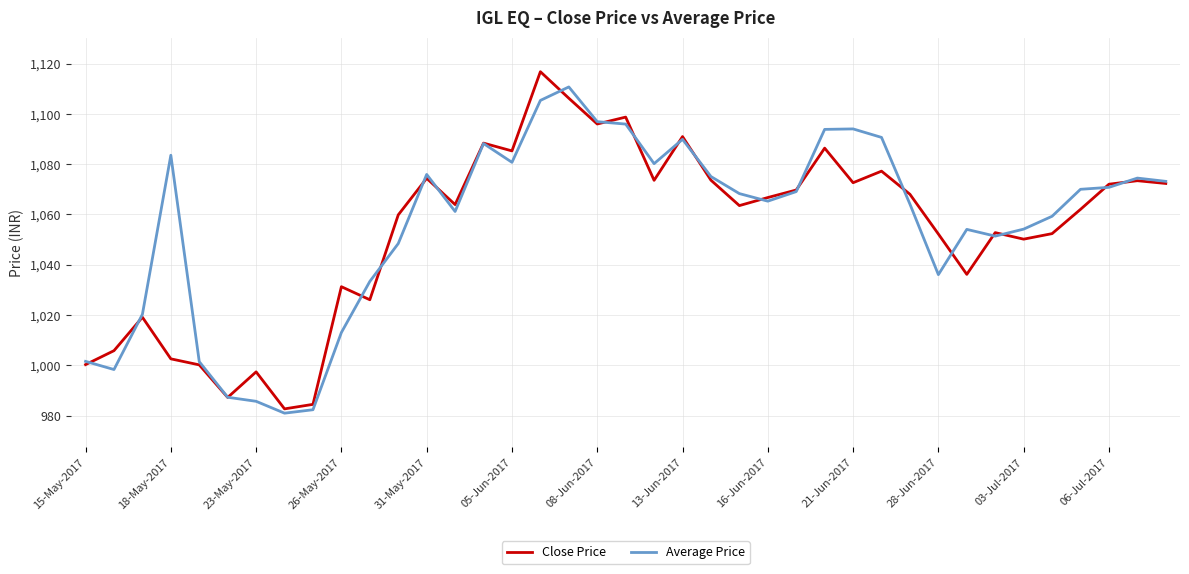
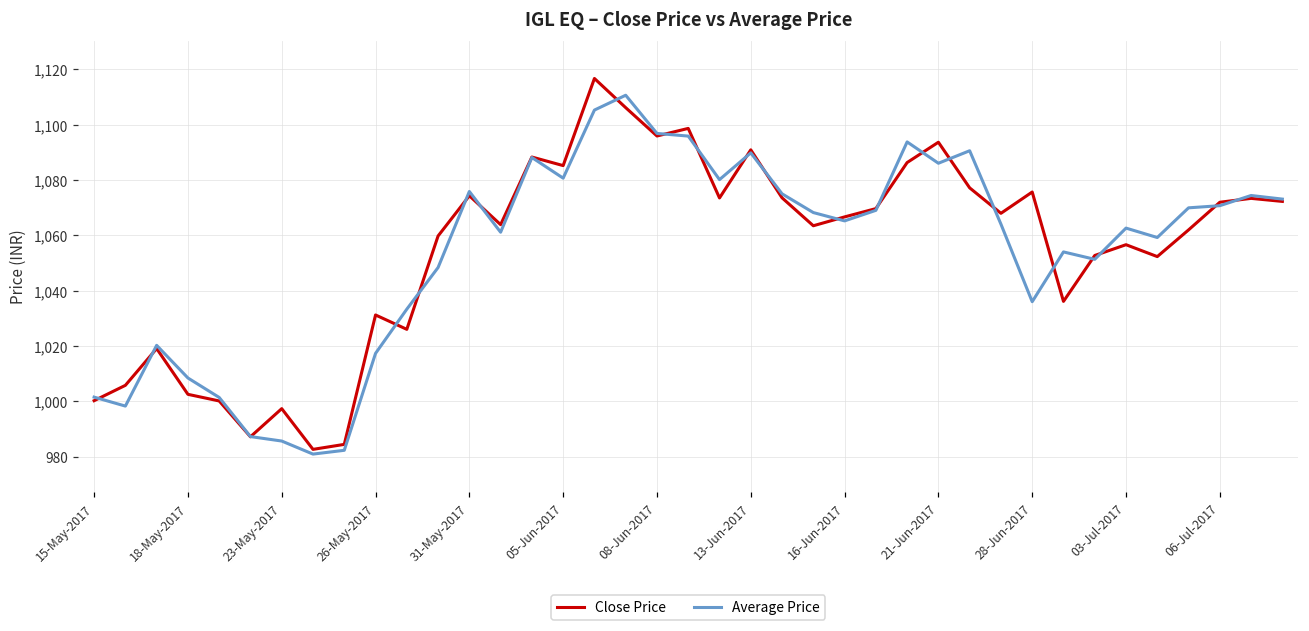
Average Price, 18-May-2017: 1,084 -> 1,008
Average Price, 26-May-2017: 1,013 -> 1,017
Close Price, 21-Jun-2017: 1,073 -> 1,094
Average Price, 21-Jun-2017: 1,094 -> 1,086
Close Price, 28-Jun-2017: 1,052 -> 1,076
Close Price, 03-Jul-2017: 1,050 -> 1,057
Average Price, 03-Jul-2017: 1,054 -> 1,063
